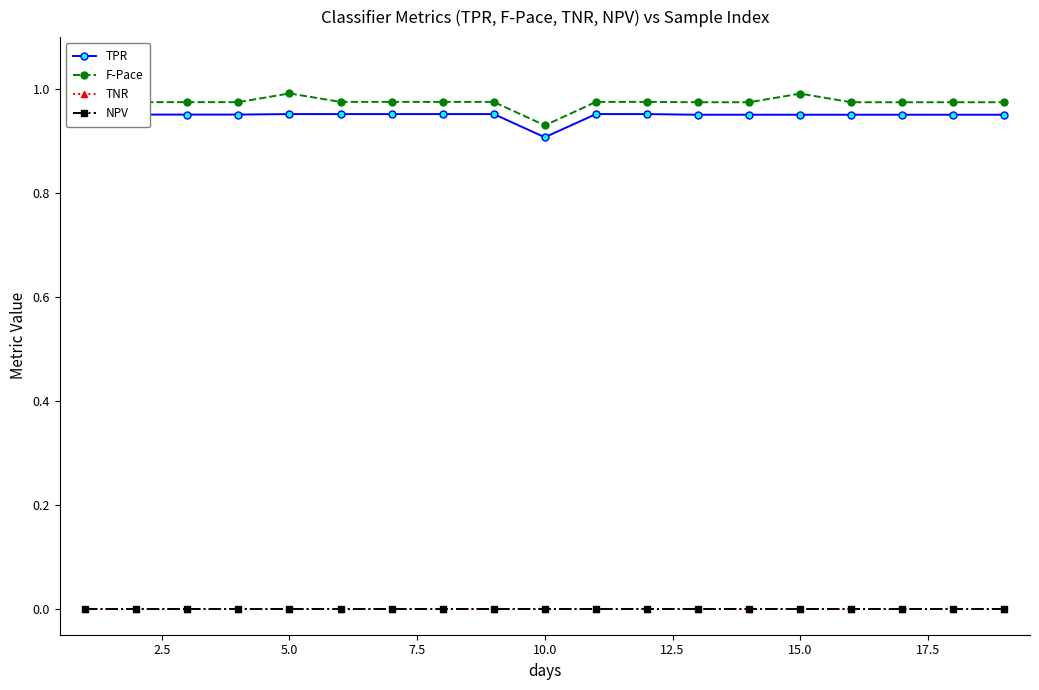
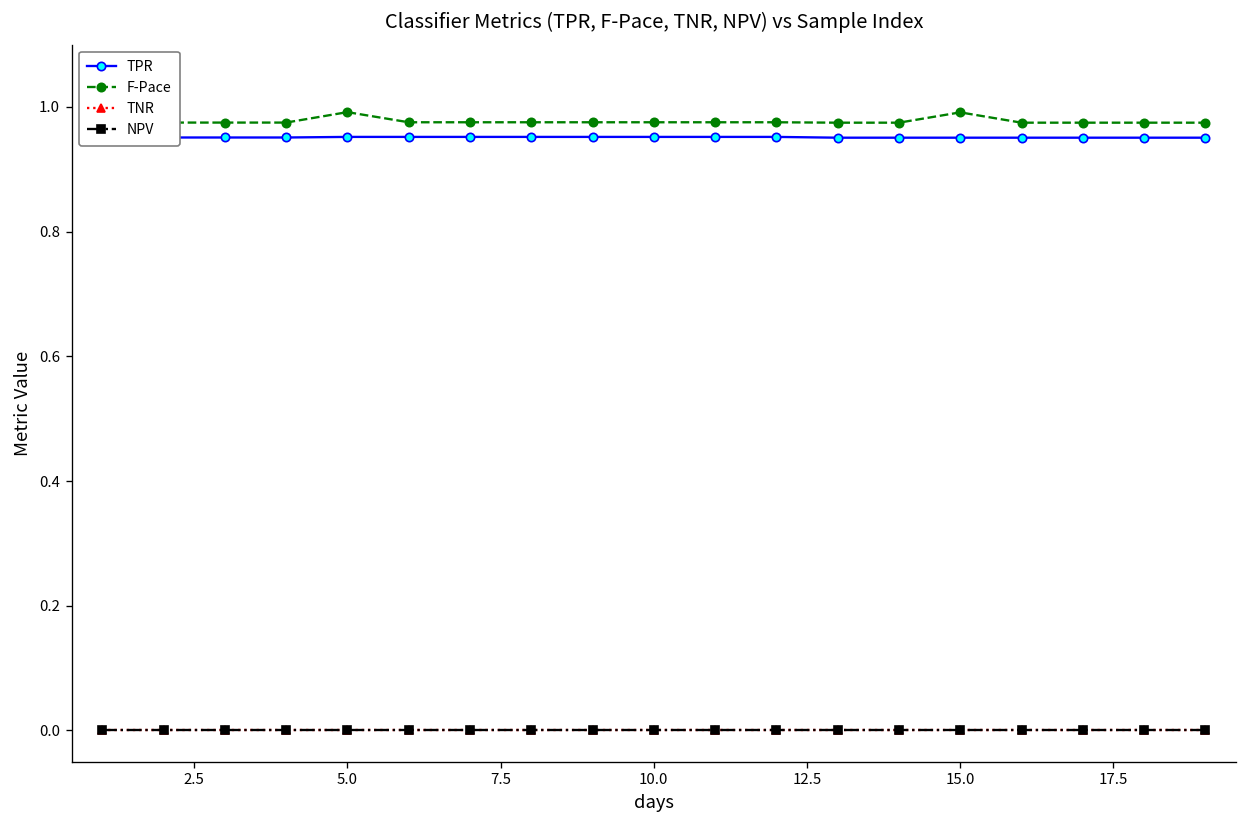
TPR, 10.0: 0.91 -> 0.95
F-Pace, 10.0: 0.93 -> 0.98
